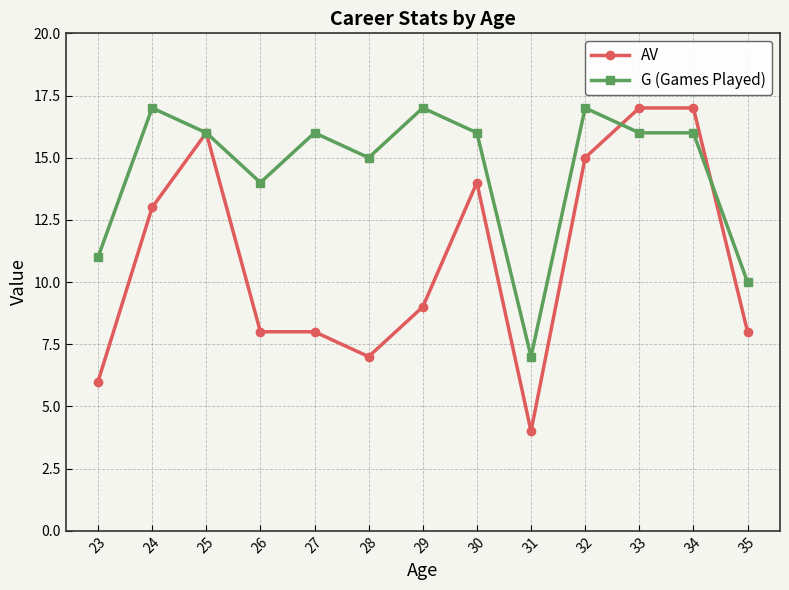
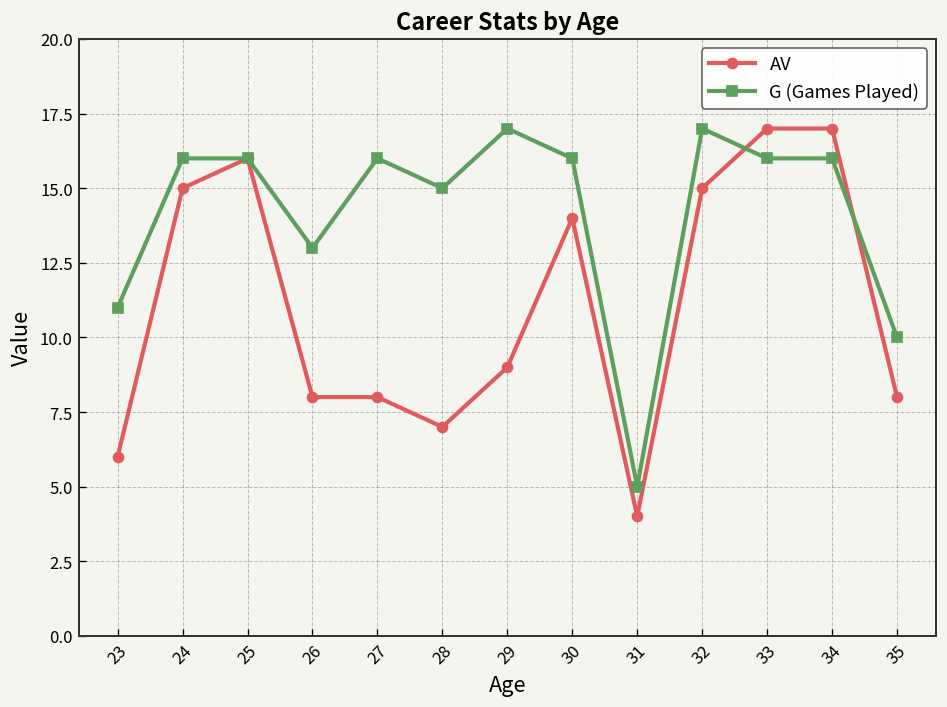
AV, 24: 13 -> 15
G (Games Played), 24: 17 -> 16
G (Games Played), 26: 14 -> 13
G (Games Played), 31: 7 -> 5
